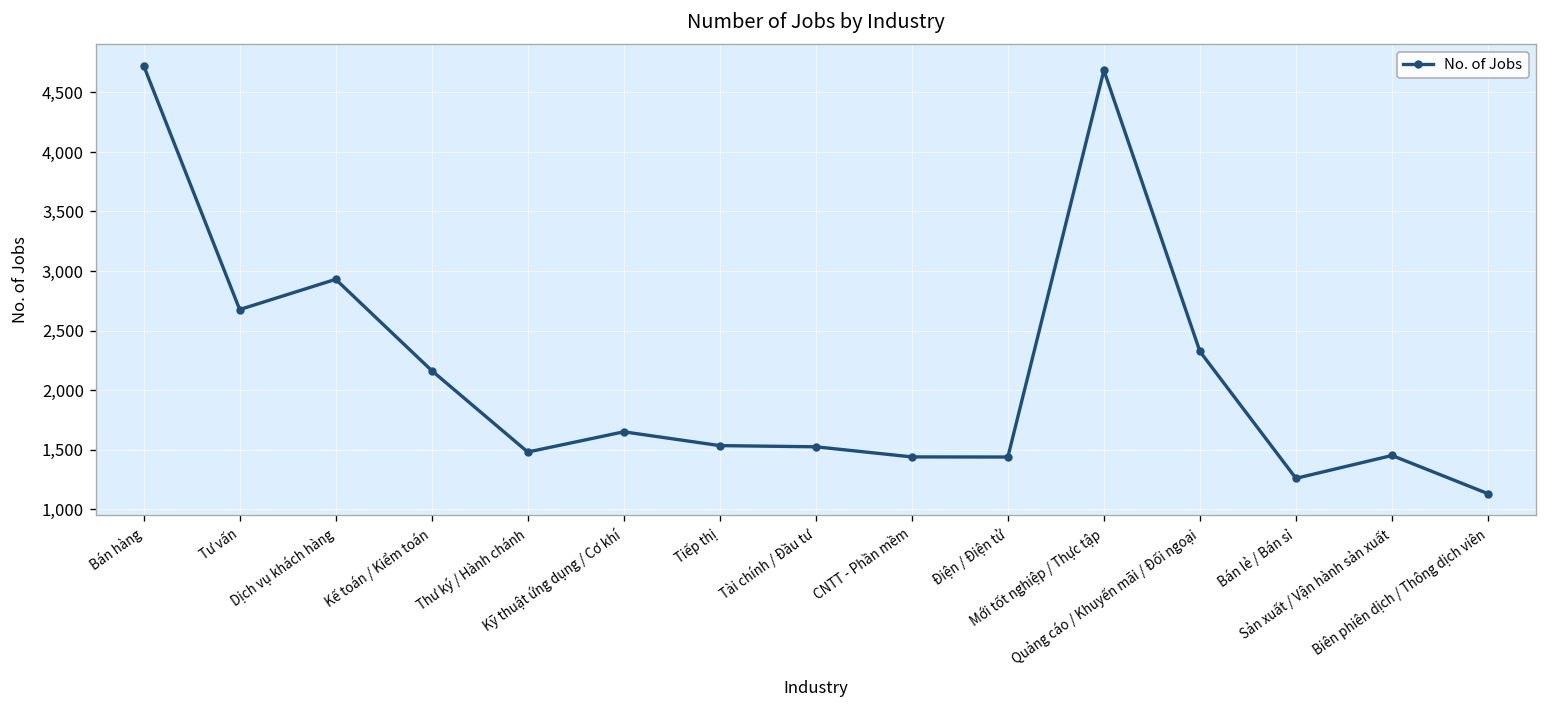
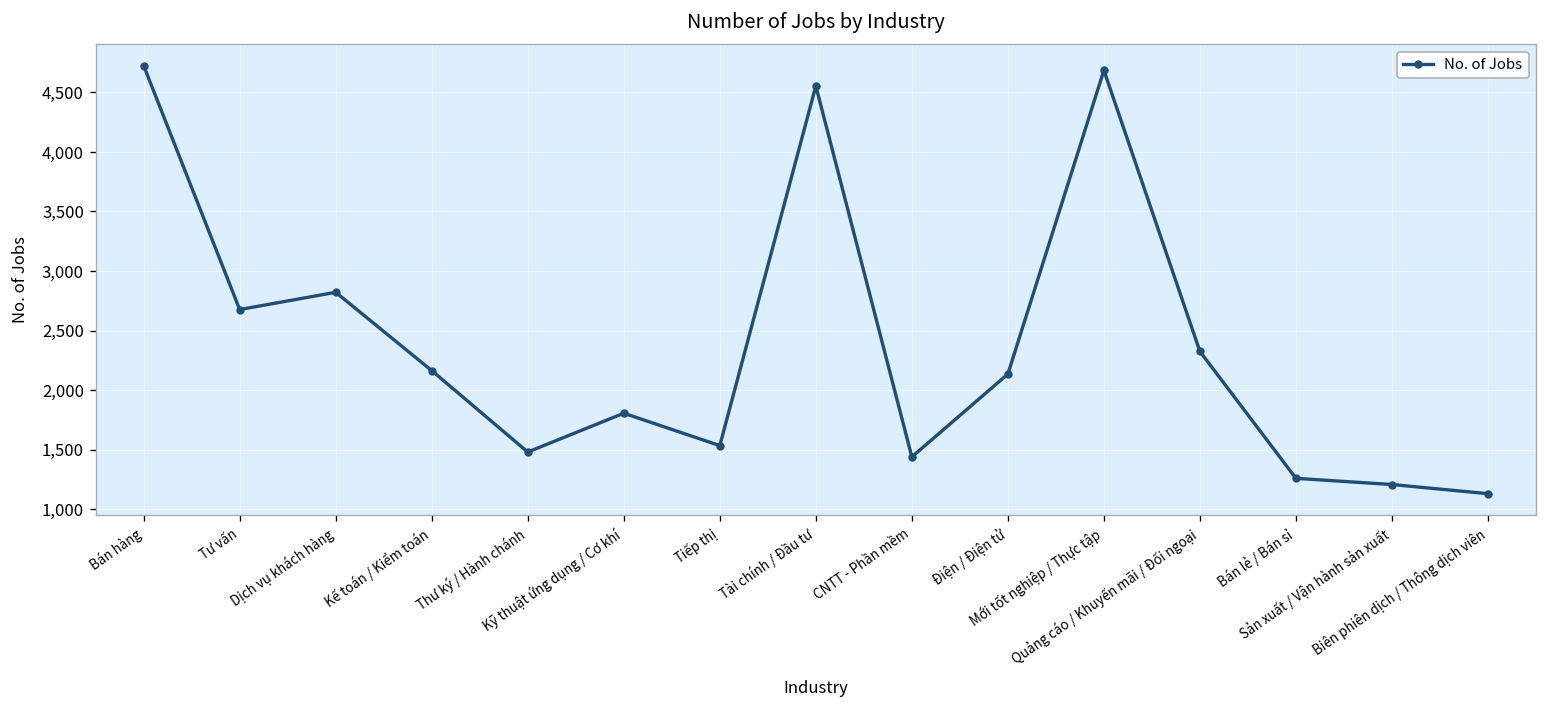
Dịch vụ khách hàng: 2,900 -> 2,800
Kỹ thuật ứng dụng / Cơ khí: 1,600 -> 1,800
Tài chính / Đầu tư: 1,500 -> 4,600
Điện / Điện tử: 1,400 -> 2,100
Sản xuất / Vận hành sản xuất: 1,500 -> 1,200
